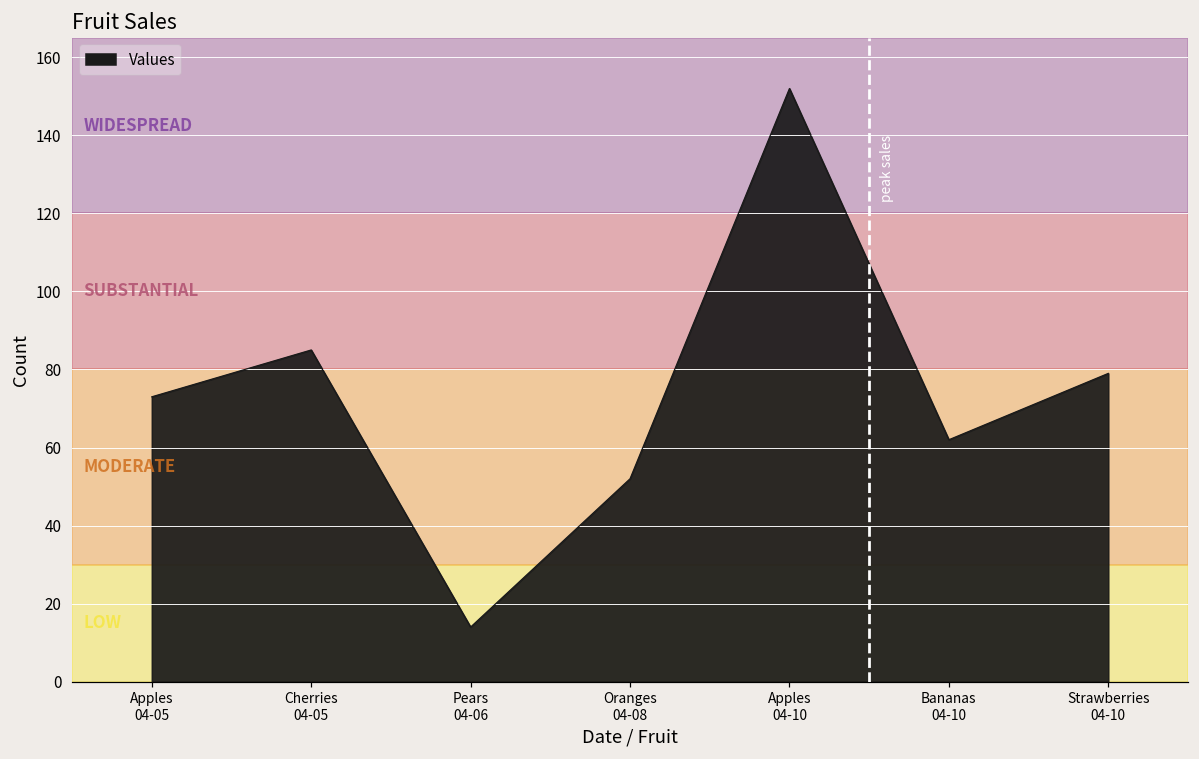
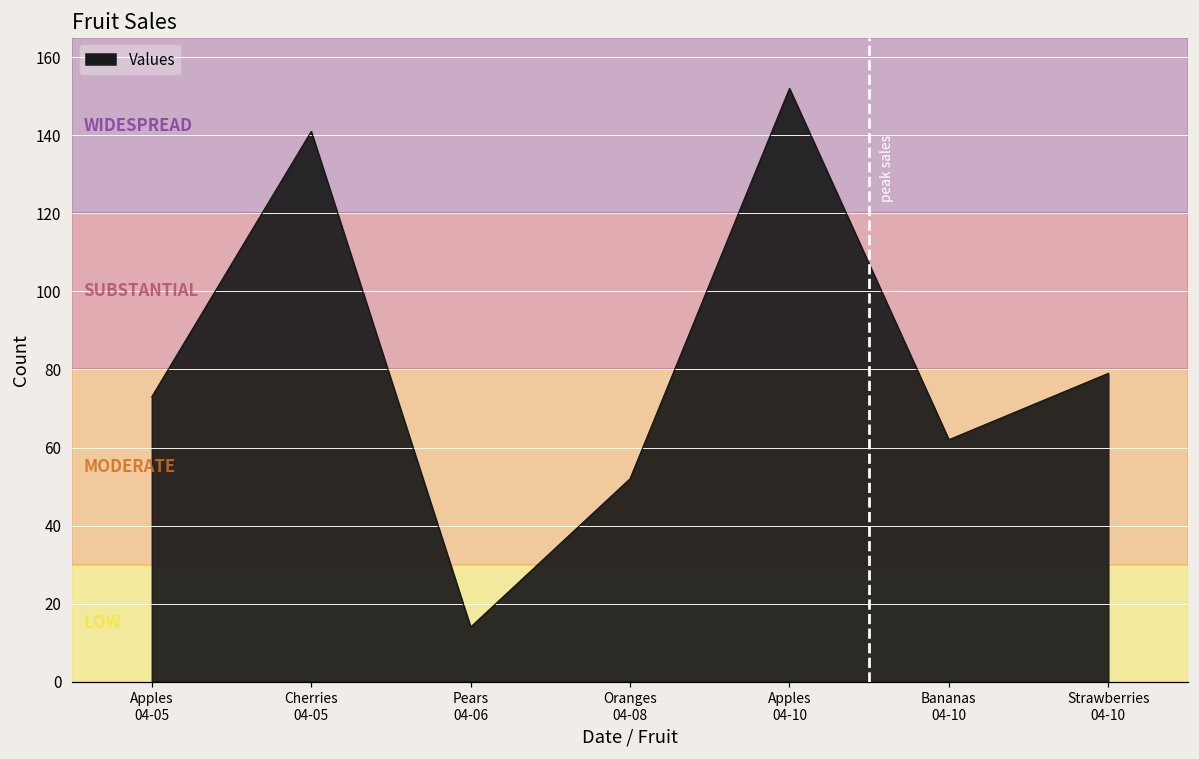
Cherries 04-05: 85 -> 141
